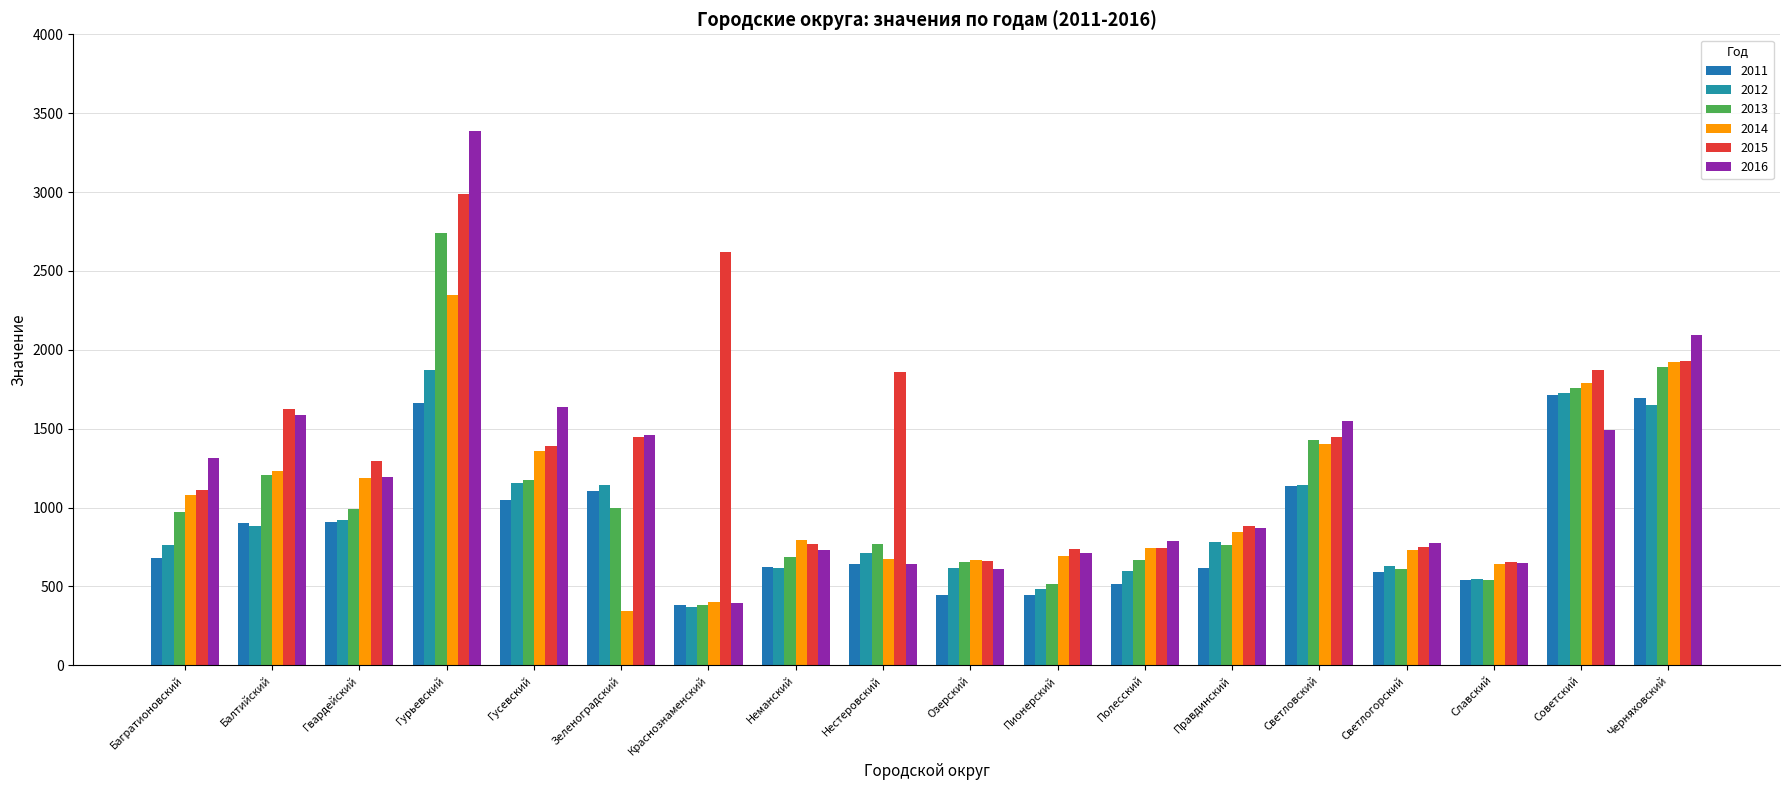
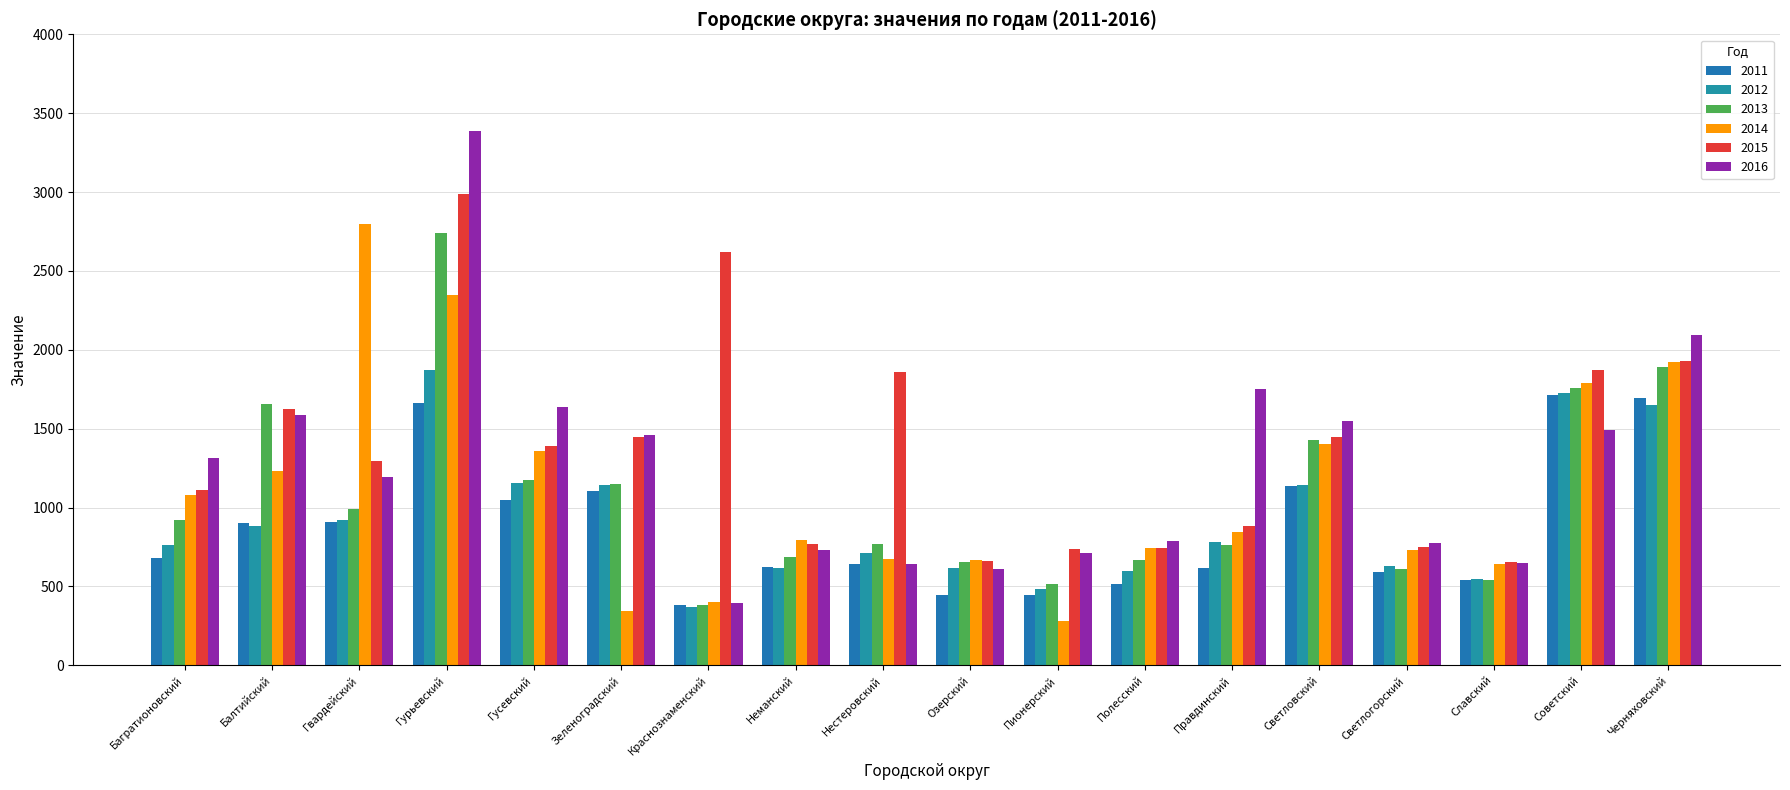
2013, Багратионовский: 970 -> 920
2013, Балтийский: 1210 -> 1660
2014, Гвардейский: 1190 -> 2800
2013, Зеленоградский: 1000 -> 1150
2014, Пионерский: 690 -> 280
2016, Правдинский: 870 -> 1750
